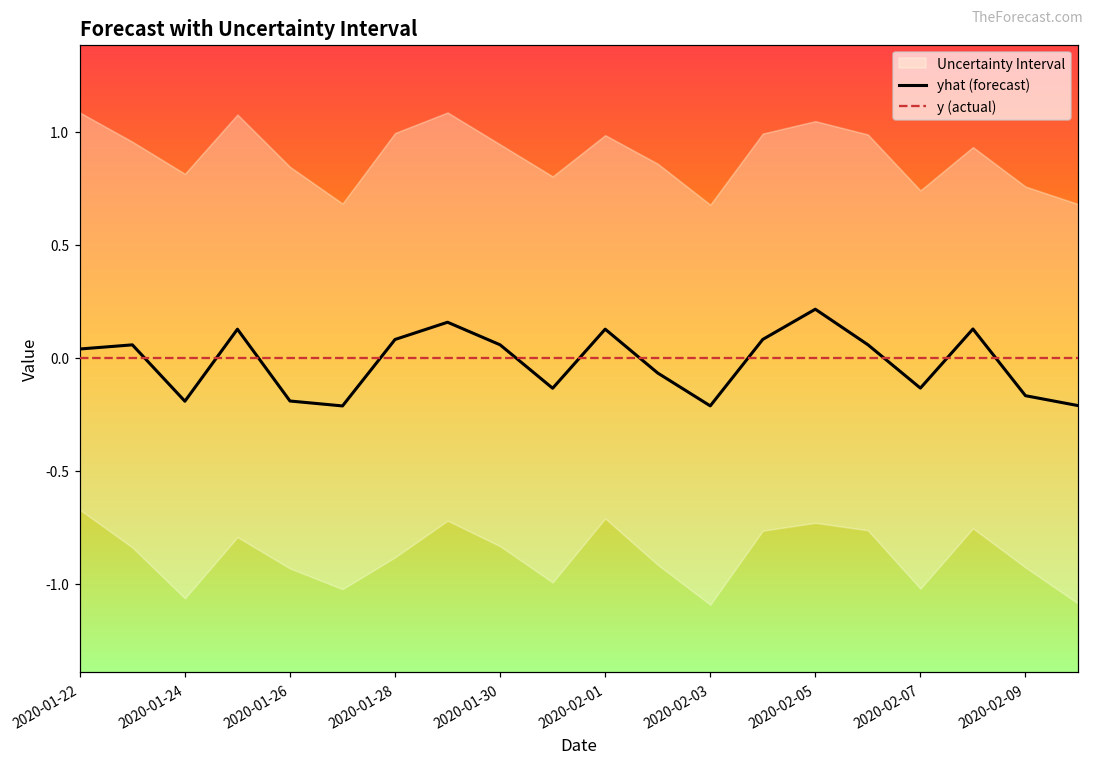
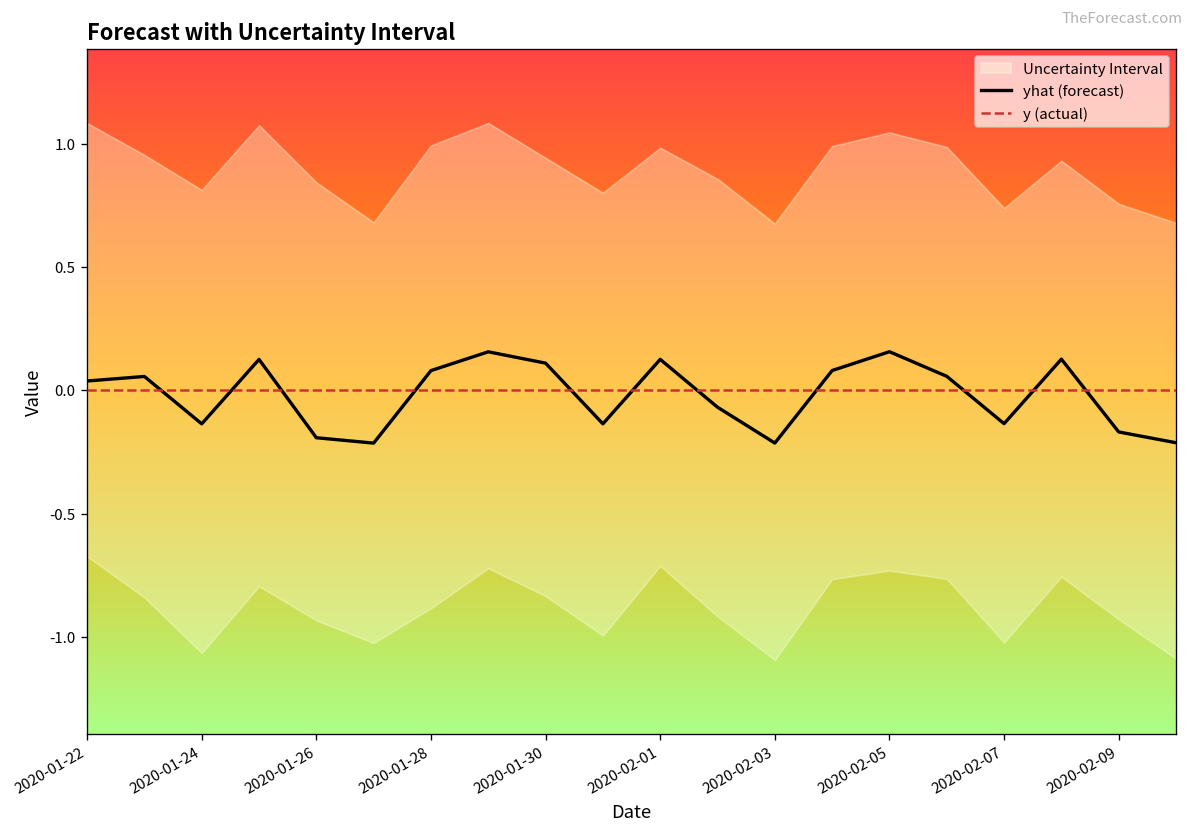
yhat (forecast), 2020-01-24: -0.19 -> -0.14
yhat (forecast), 2020-01-30: 0.06 -> 0.11
yhat (forecast), 2020-02-05: 0.21 -> 0.16
